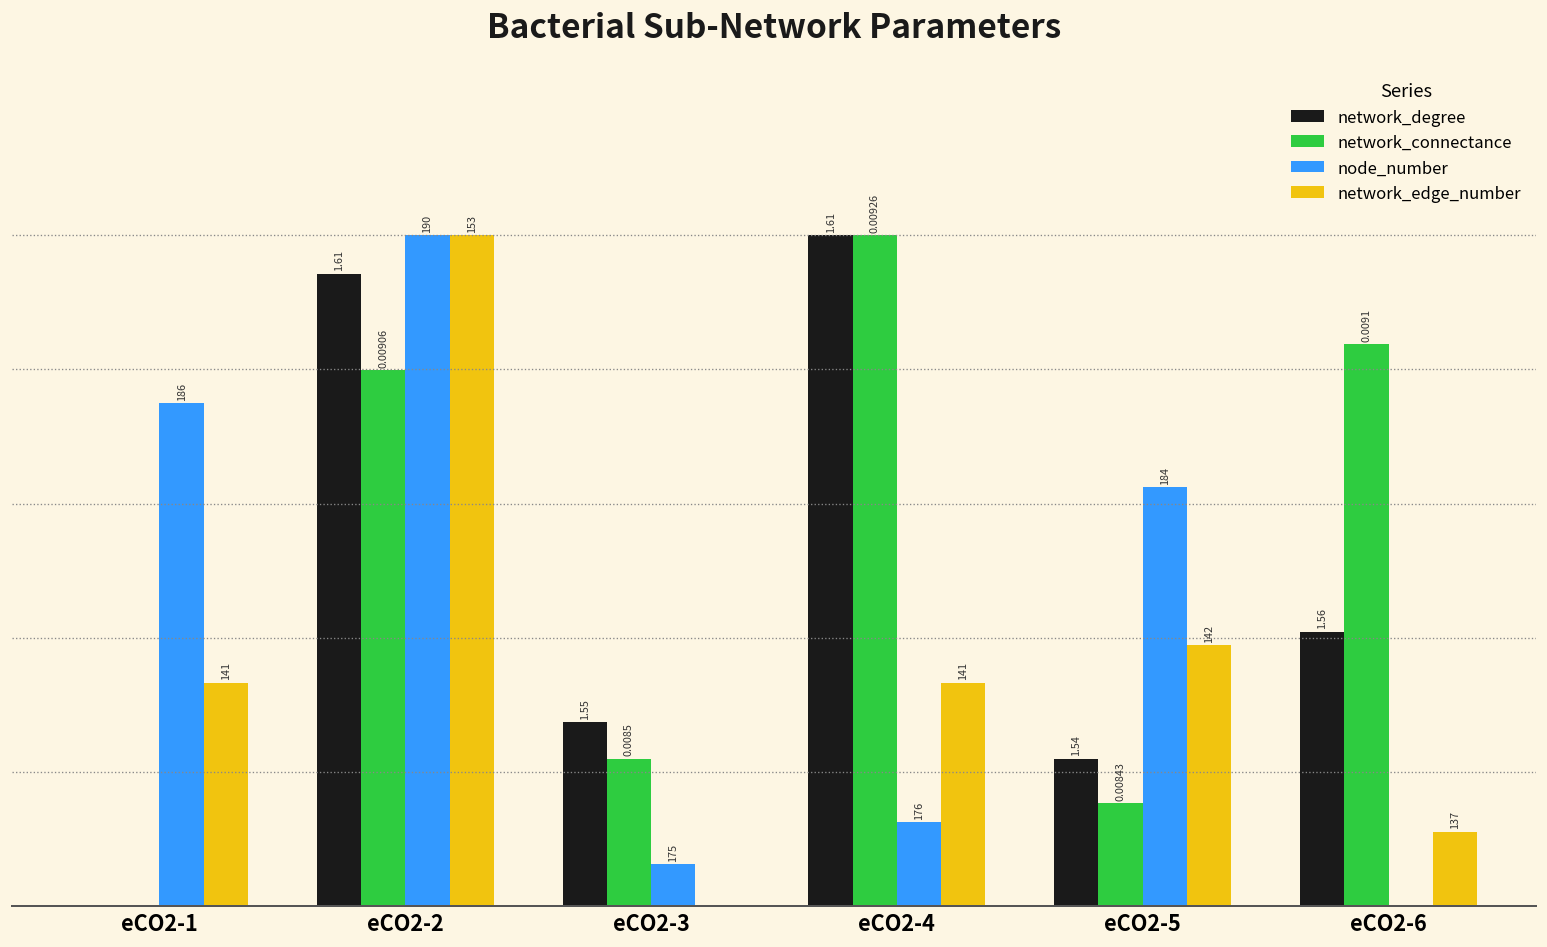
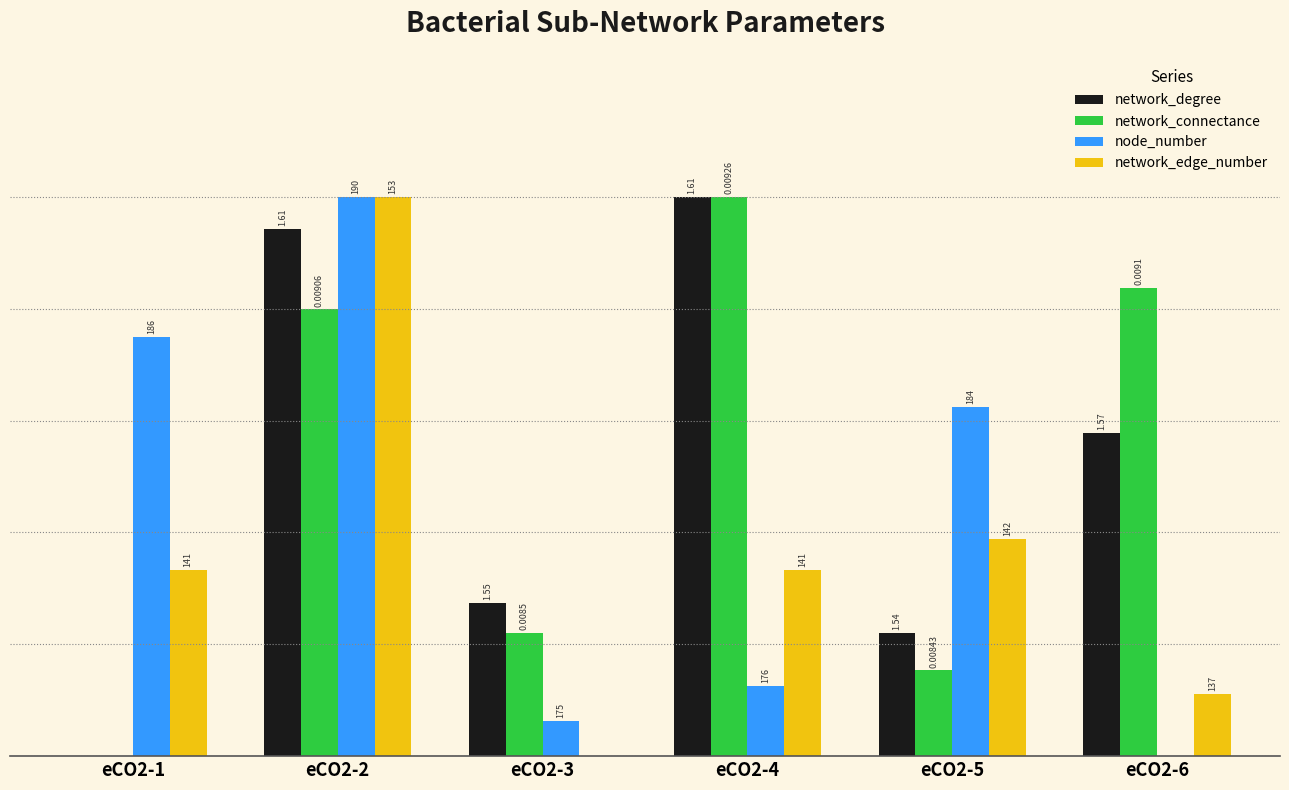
network_degree, eCO2-6: 1.56 -> 1.57
